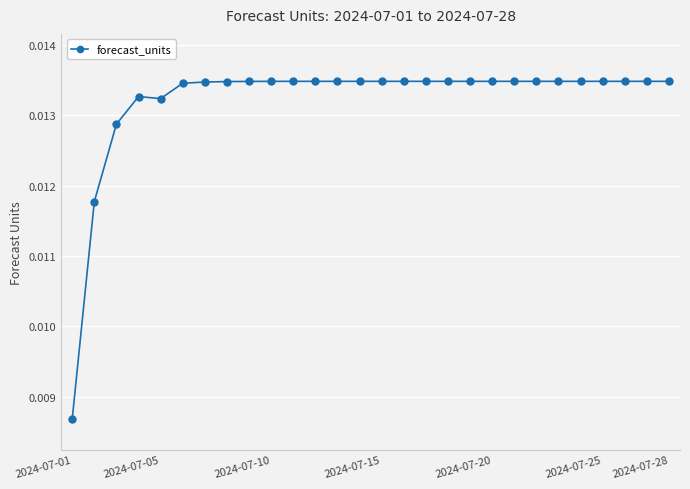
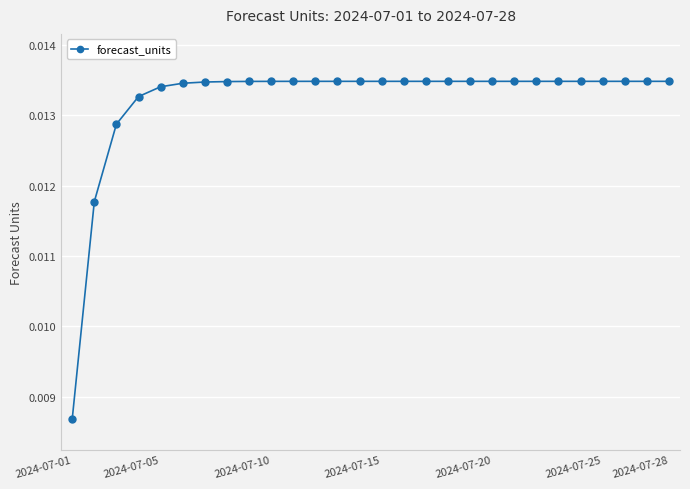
2024-07-05: 0.0132 -> 0.0134
